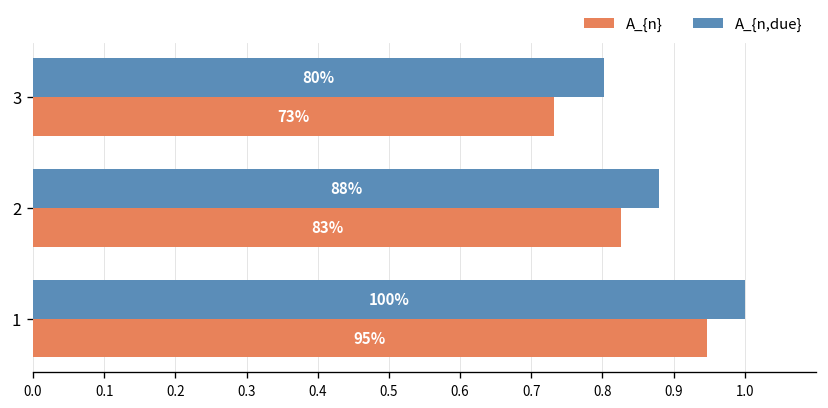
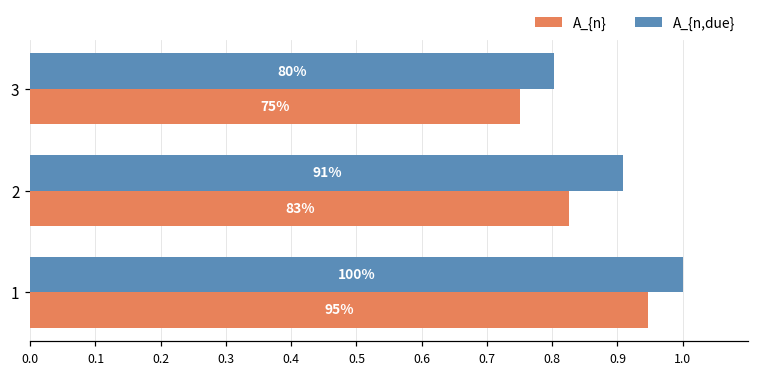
A_{n}, 3: 73% -> 75%
A_{n,due}, 2: 88% -> 91%
